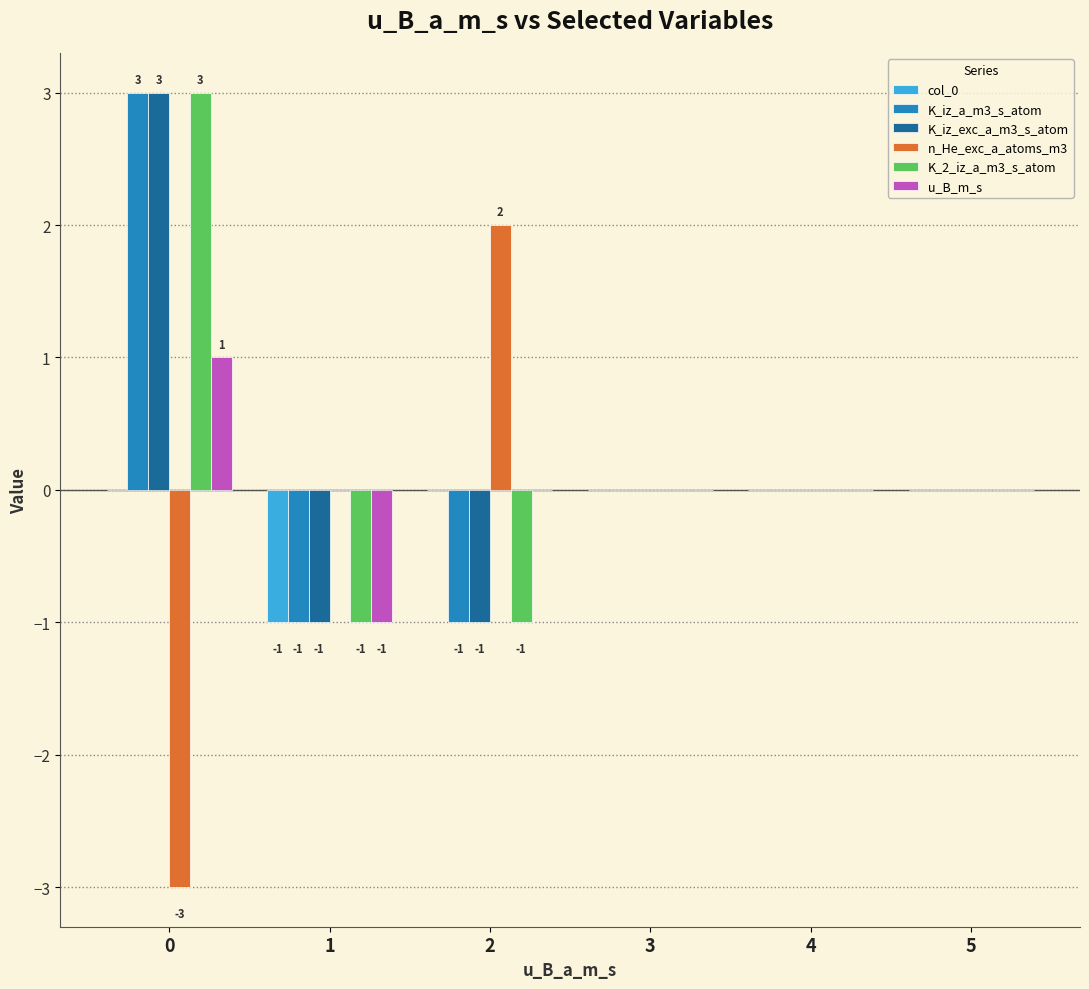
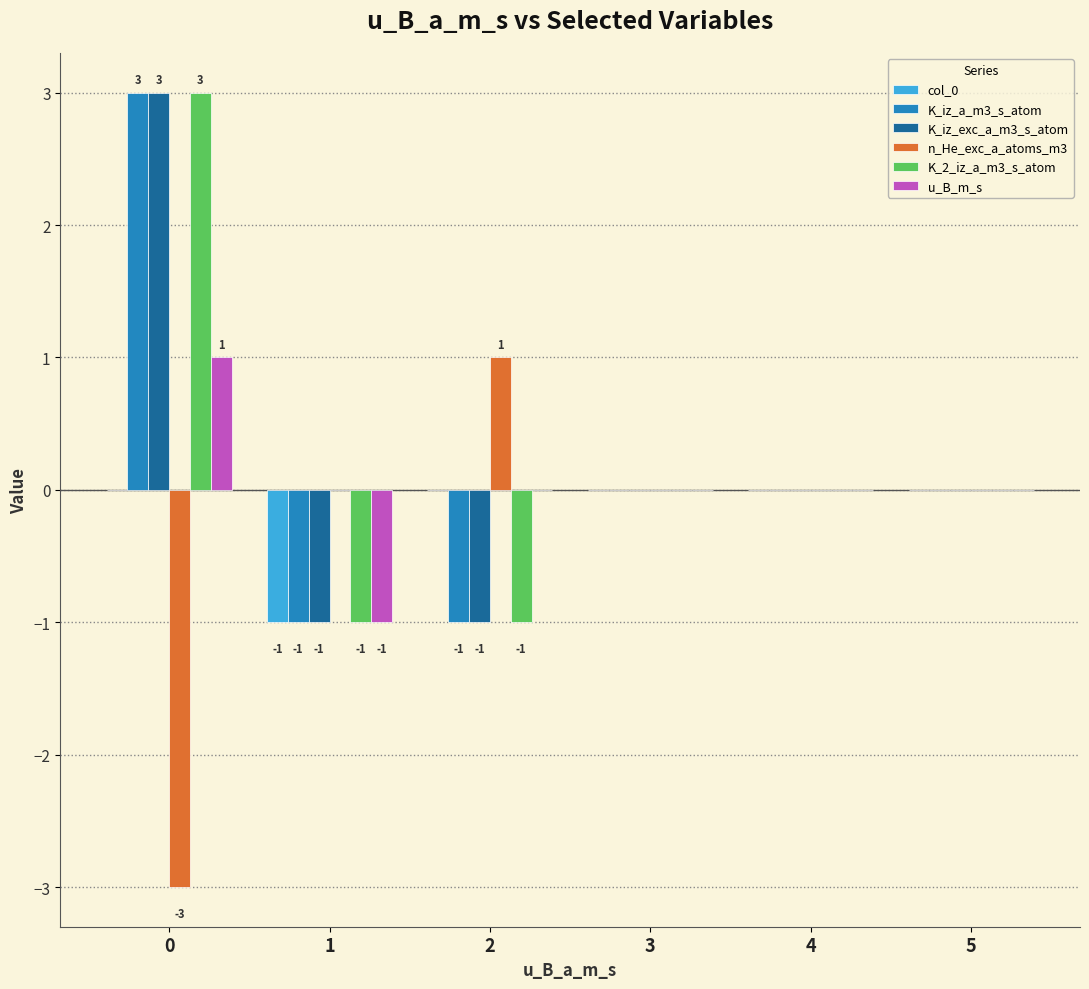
n_He_exc_a_atoms_m3, 2: 2 -> 1
